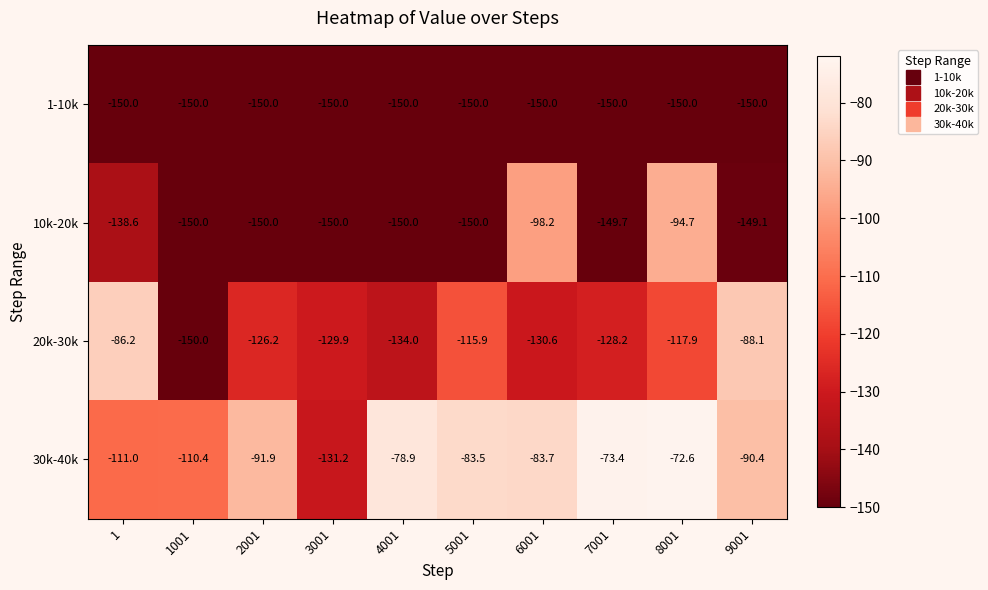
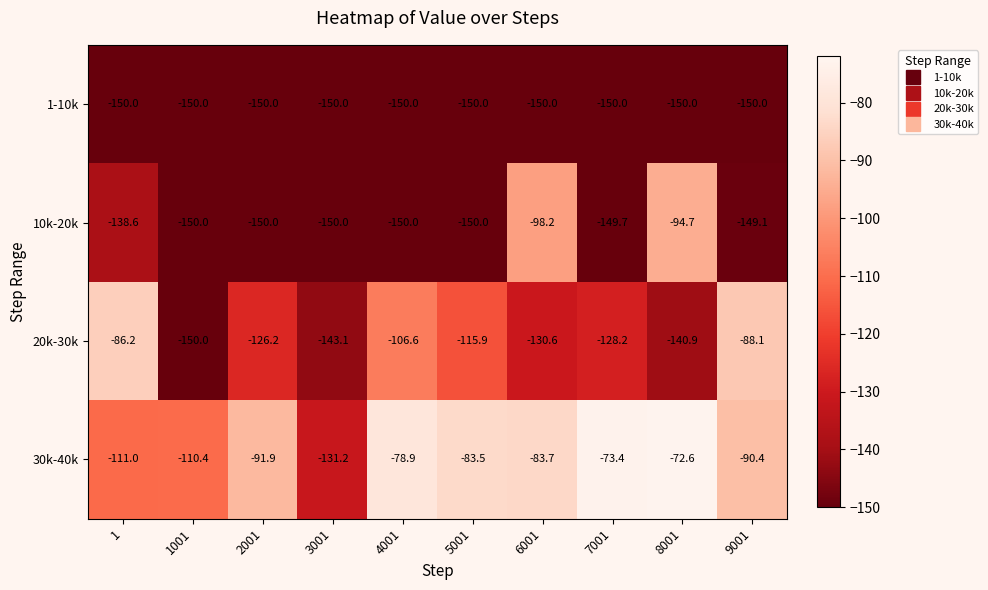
20k-30k, 3001: -129.9 -> -143.1
20k-30k, 4001: -134.0 -> -106.6
20k-30k, 8001: -117.9 -> -140.9
